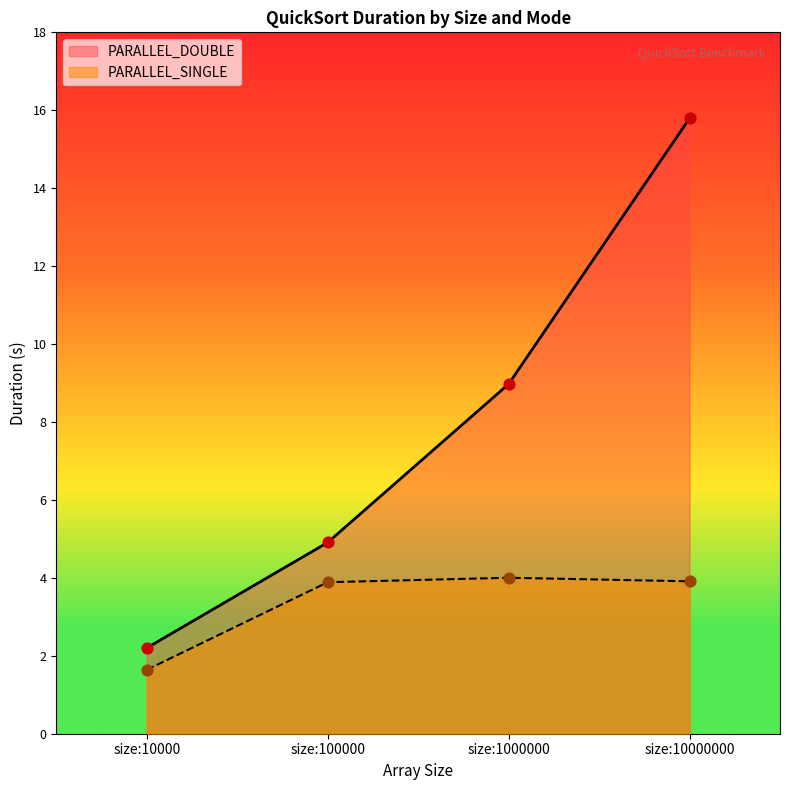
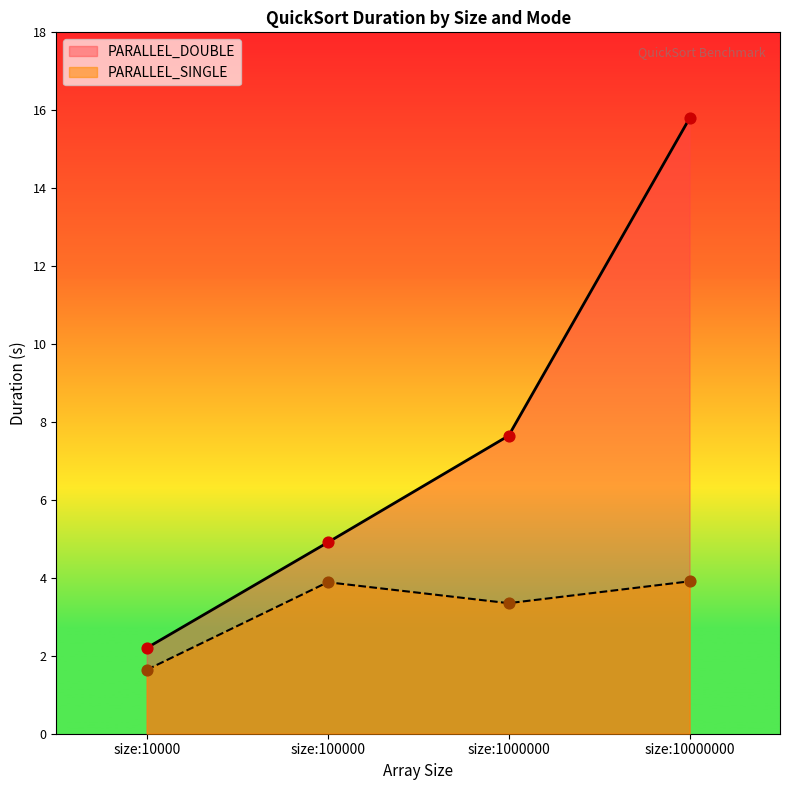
PARALLEL_DOUBLE, size:1000000: 9.0 -> 7.6
PARALLEL_SINGLE, size:1000000: 4.0 -> 3.4
